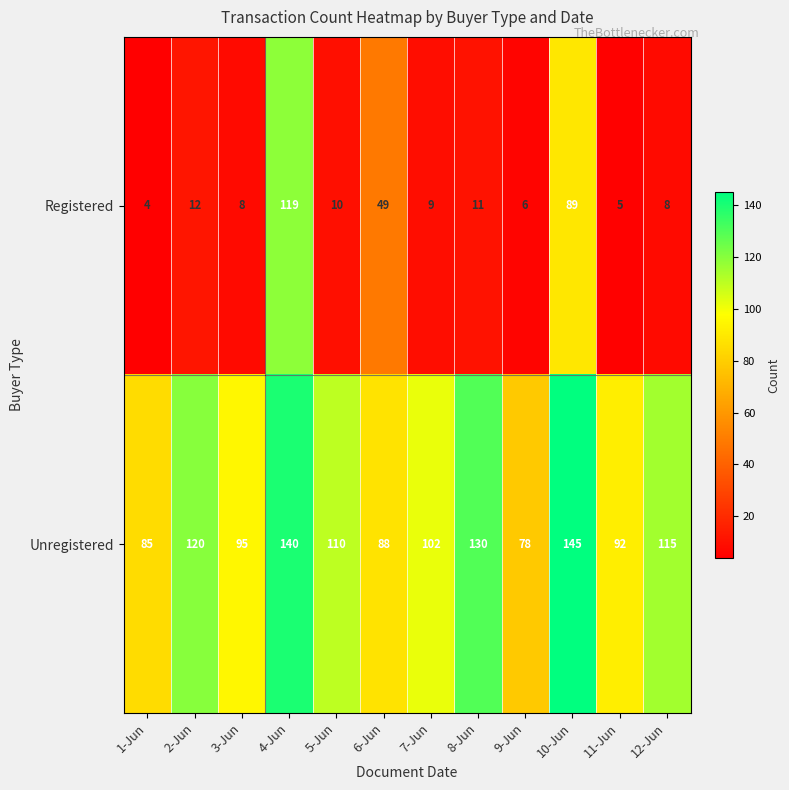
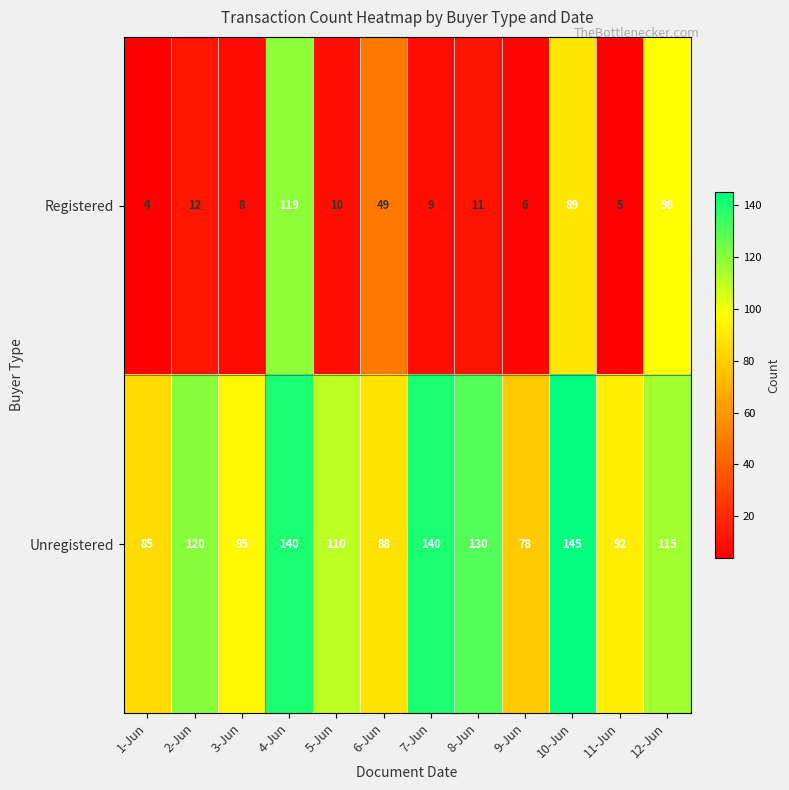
Registered, 12-Jun: 8 -> 98
Unregistered, 7-Jun: 102 -> 140
